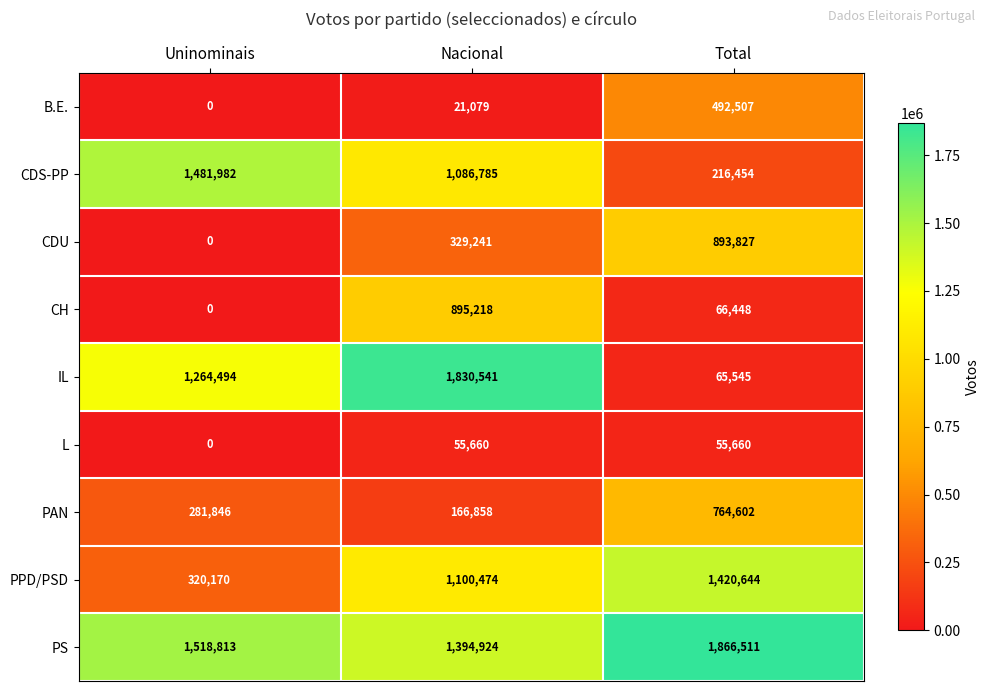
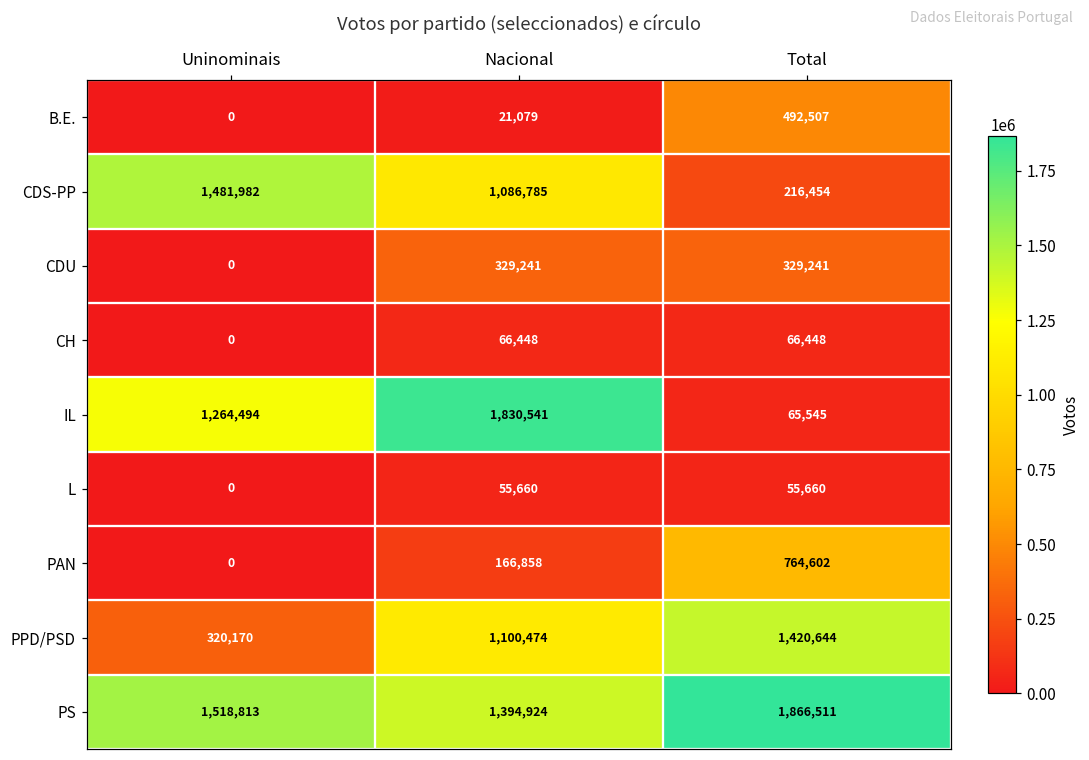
CDU, Total: 893,827 -> 329,241
CH, Nacional: 895,218 -> 66,448
PAN, Uninominais: 281,846 -> 0
